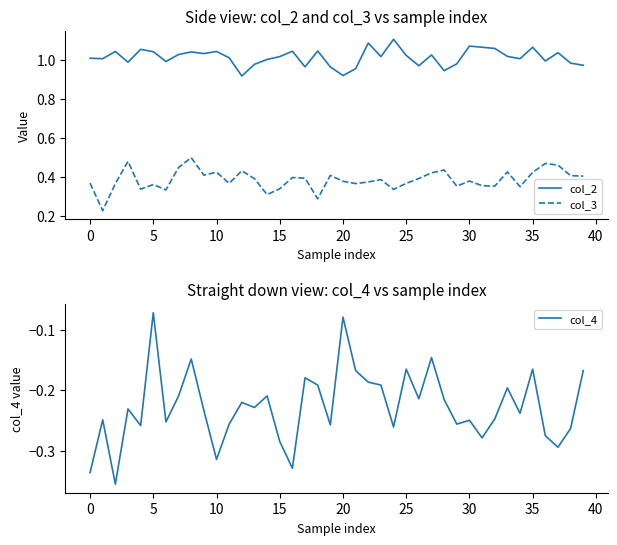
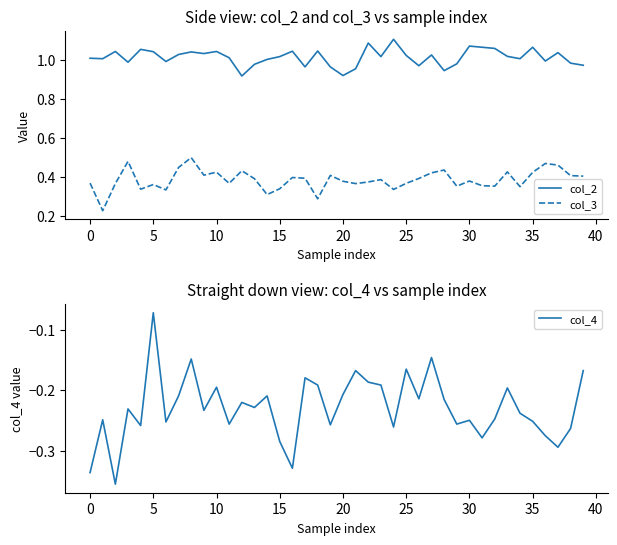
Straight down view: col_4 vs sample index, 10: -0.31 -> -0.20
Straight down view: col_4 vs sample index, 20: -0.08 -> -0.21
Straight down view: col_4 vs sample index, 35: -0.17 -> -0.25
